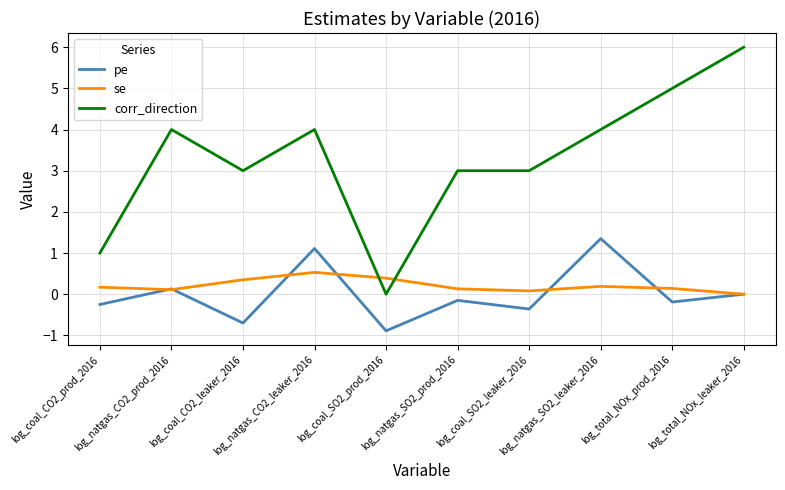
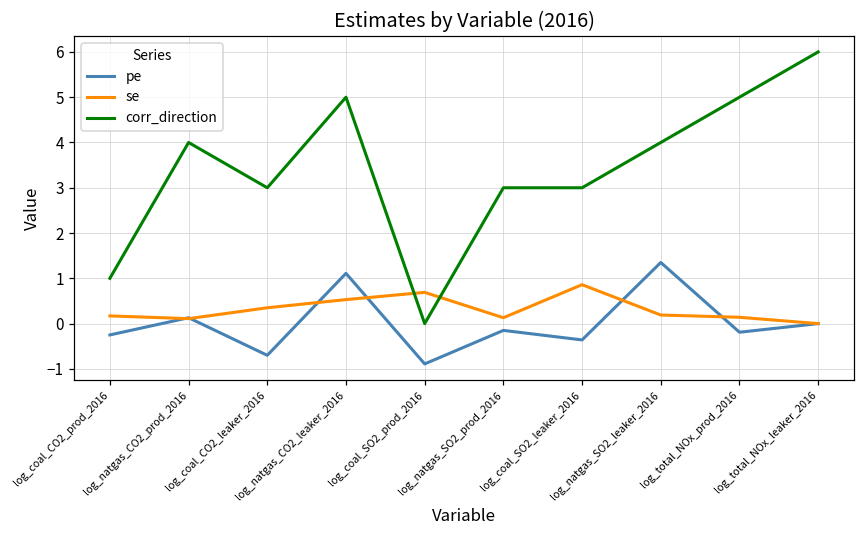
corr_direction, log_natgas_CO2_leaker_2016: 4 -> 5
se, log_coal_SO2_prod_2016: 0.4 -> 0.7
se, log_coal_SO2_leaker_2016: 0.1 -> 0.9
